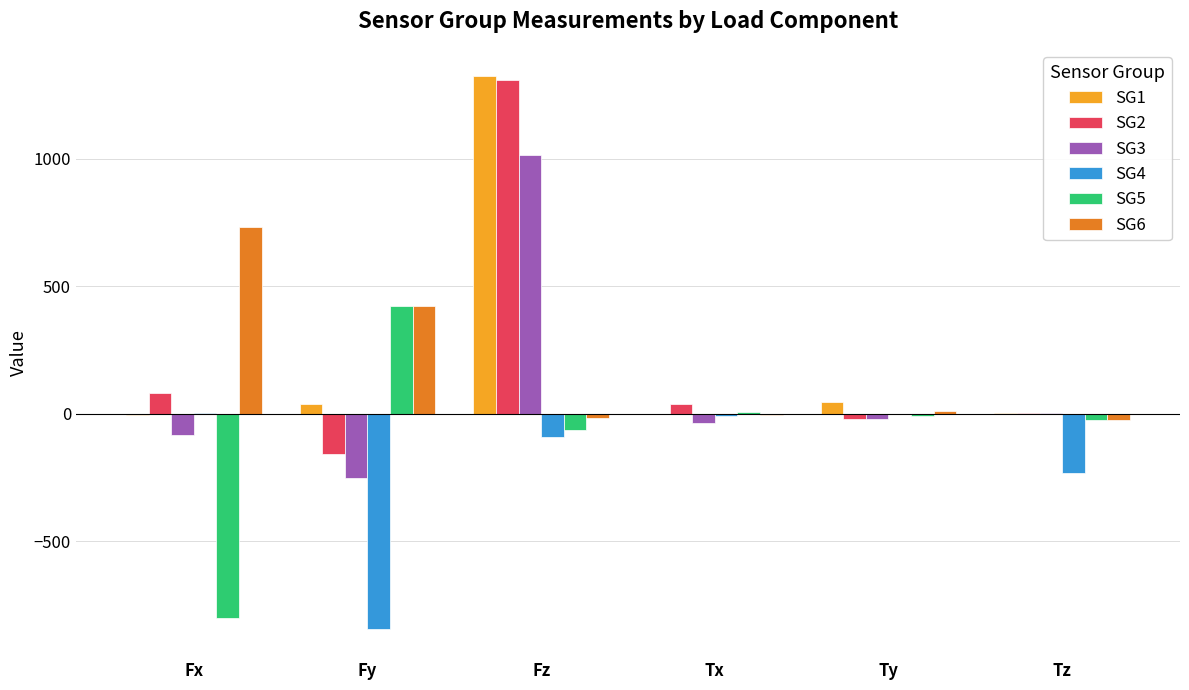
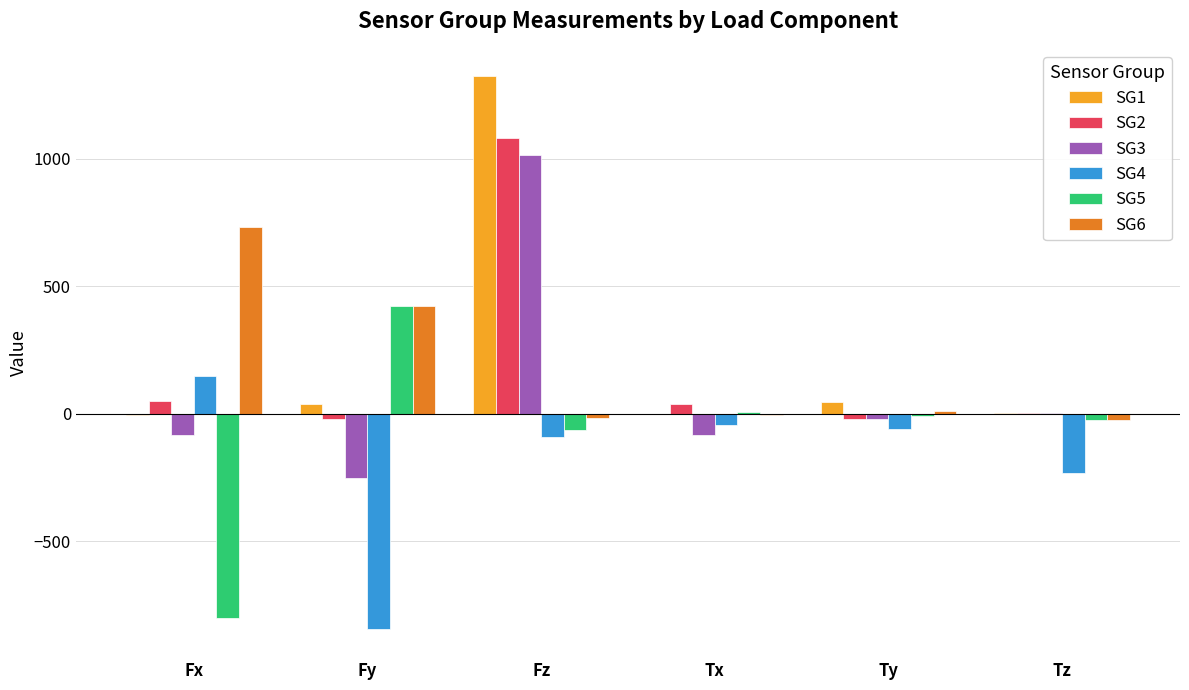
SG2, Fx: 80 -> 50
SG4, Fx: 0 -> 150
SG2, Fy: -160 -> -20
SG2, Fz: 1310 -> 1080
SG3, Tx: -40 -> -80
SG4, Tx: -10 -> -40
SG4, Ty: 0 -> -60
